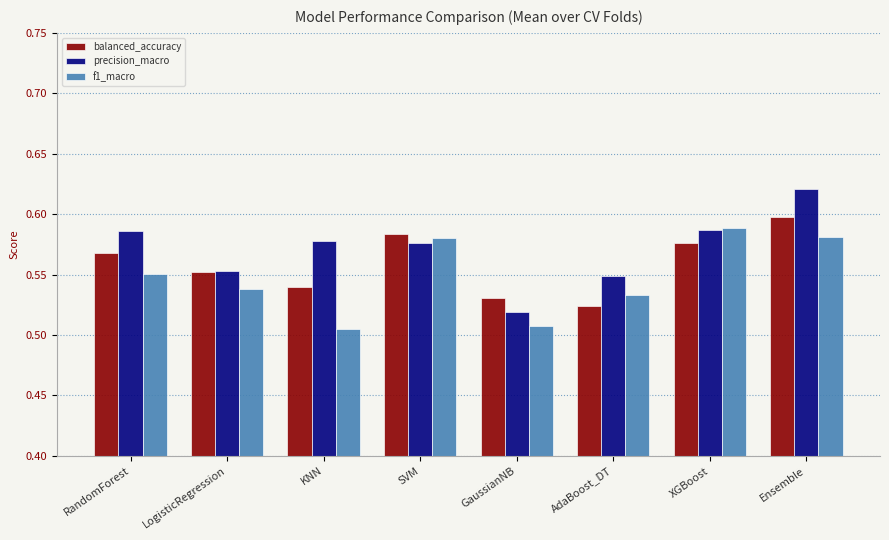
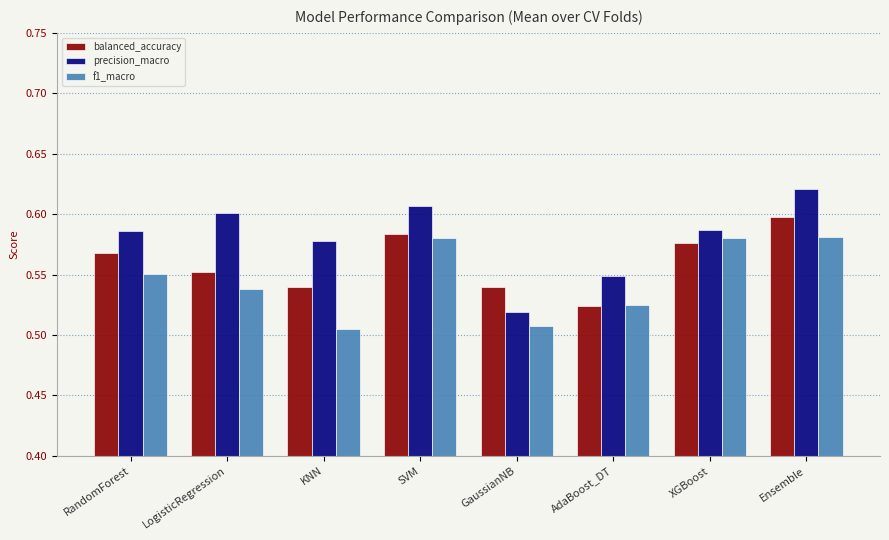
precision_macro, LogisticRegression: 0.553 -> 0.601
precision_macro, SVM: 0.576 -> 0.607
balanced_accuracy, GaussianNB: 0.530 -> 0.540
f1_macro, AdaBoost_DT: 0.533 -> 0.524
f1_macro, XGBoost: 0.589 -> 0.580
